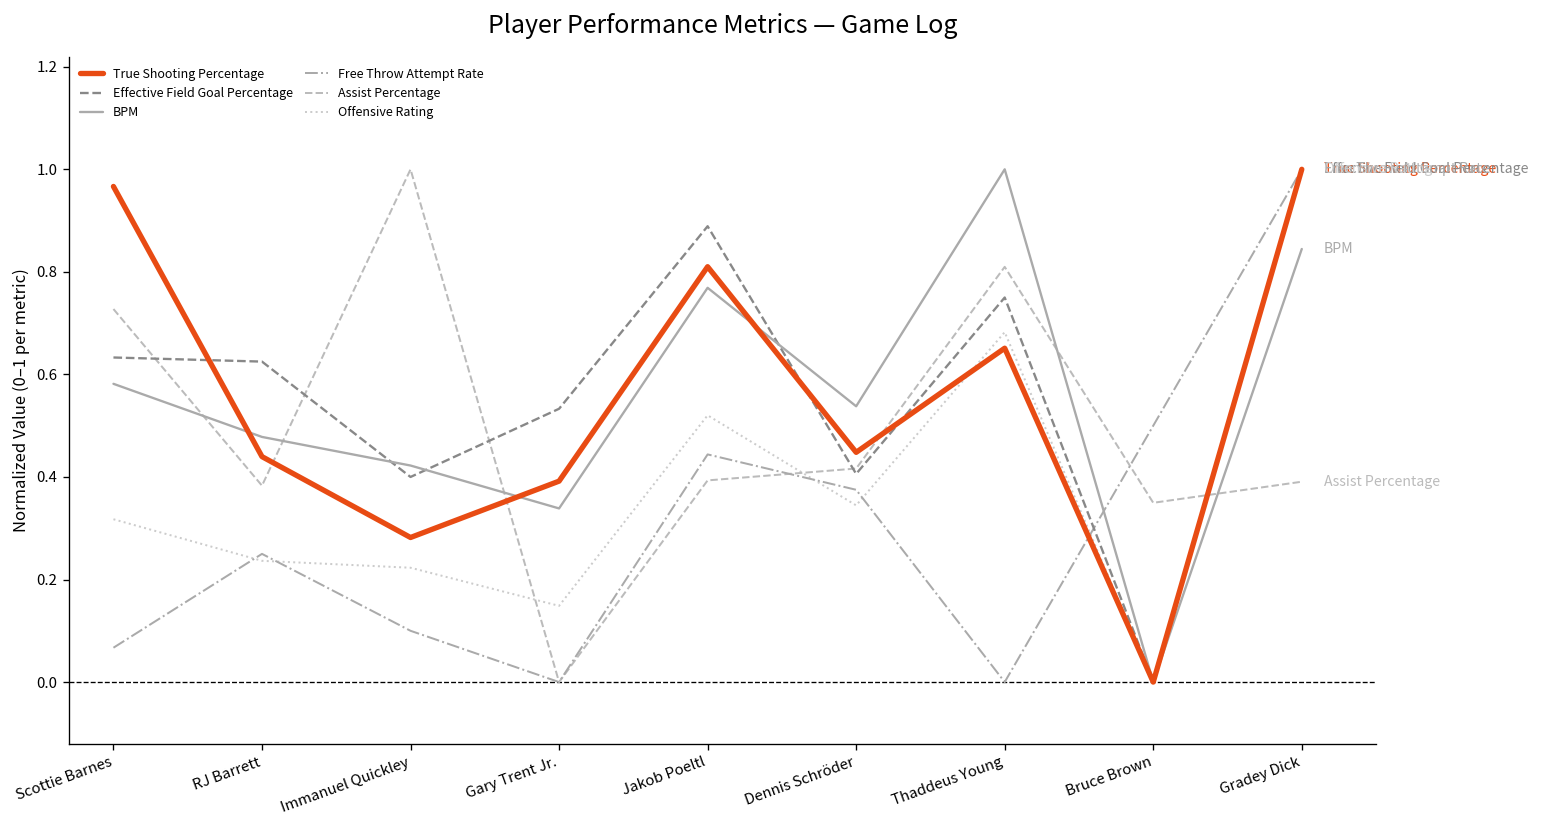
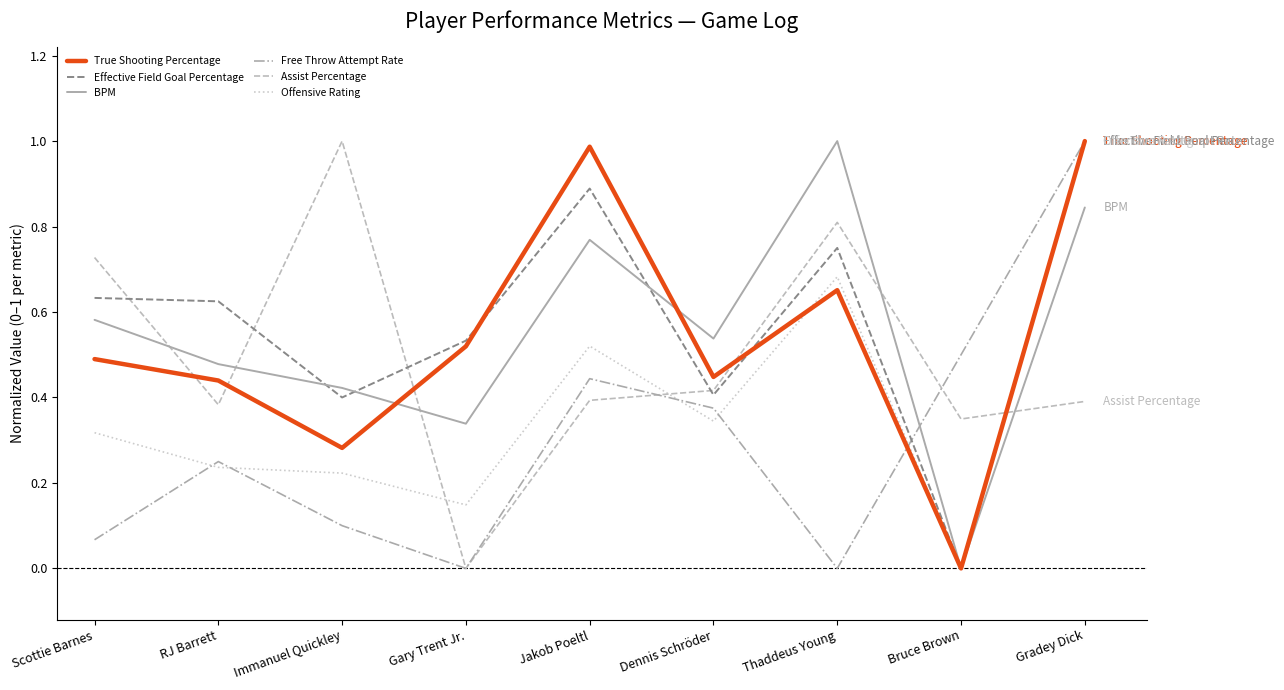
True Shooting Percentage, Scottie Barnes: 0.97 -> 0.49
True Shooting Percentage, Gary Trent Jr.: 0.39 -> 0.52
True Shooting Percentage, Jakob Poeltl: 0.81 -> 0.99
